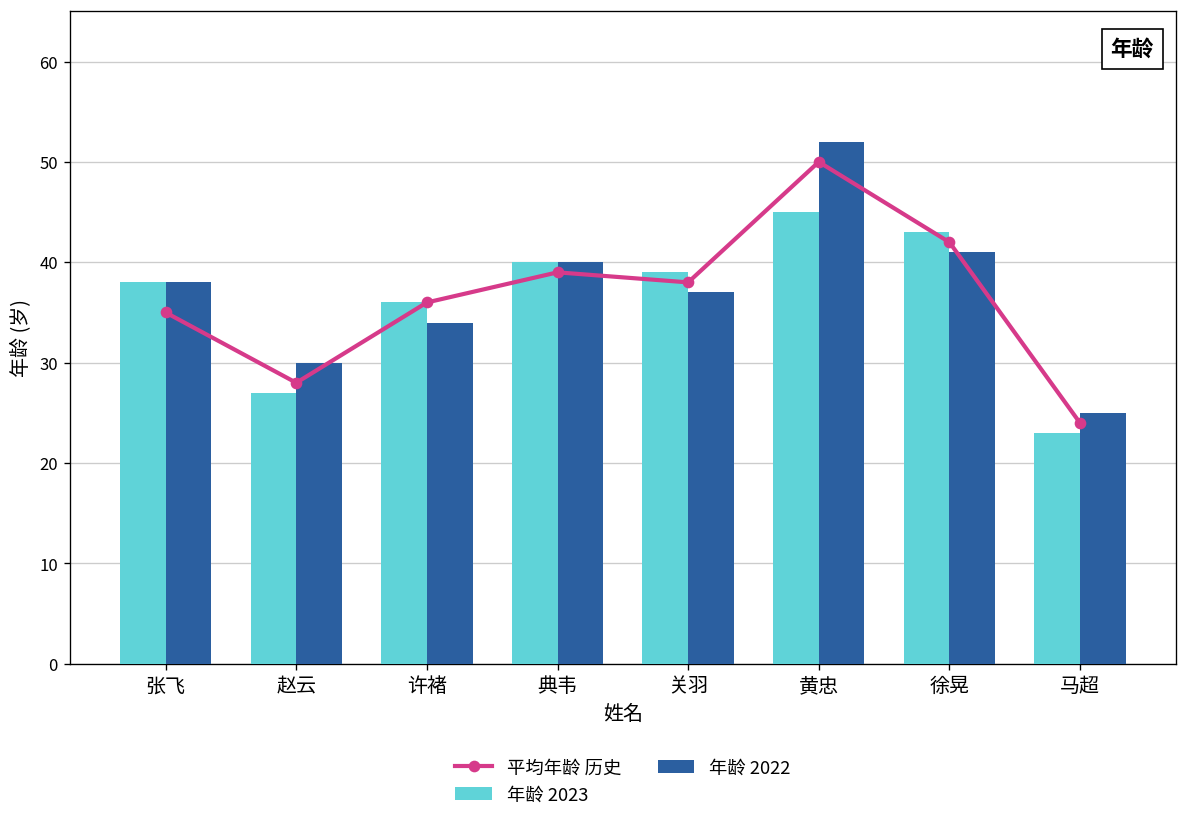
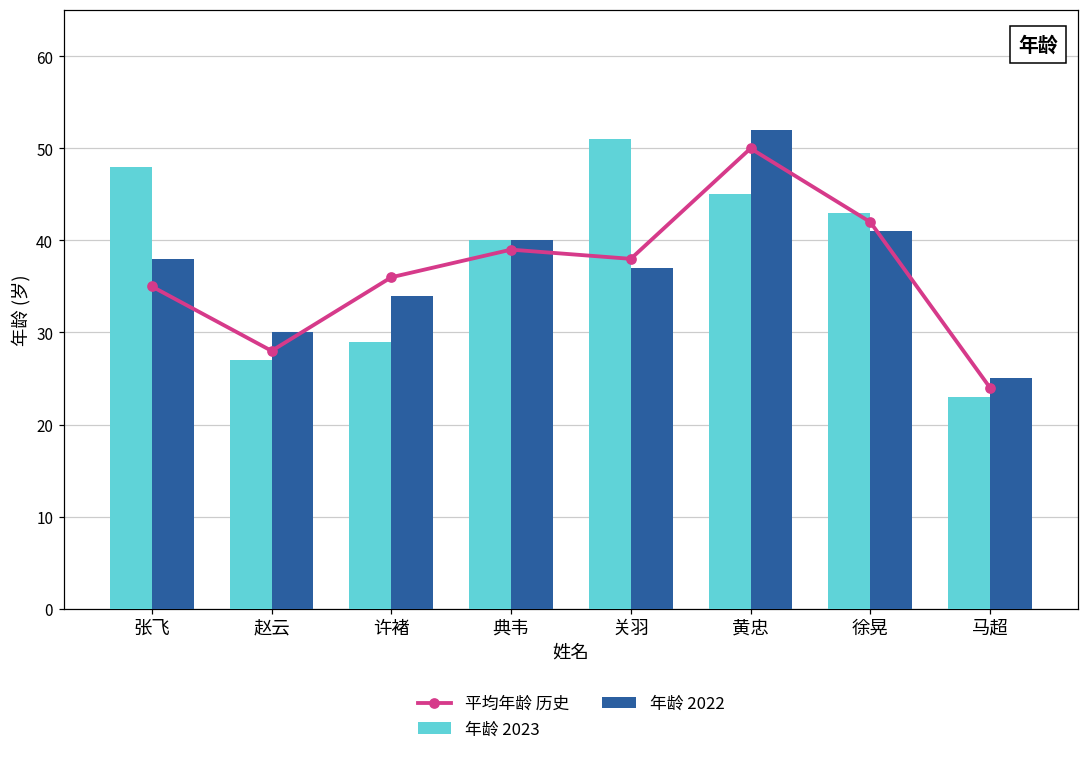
年龄 2023, 张飞: 38 -> 48
年龄 2023, 许褚: 36 -> 29
年龄 2023, 关羽: 39 -> 51
